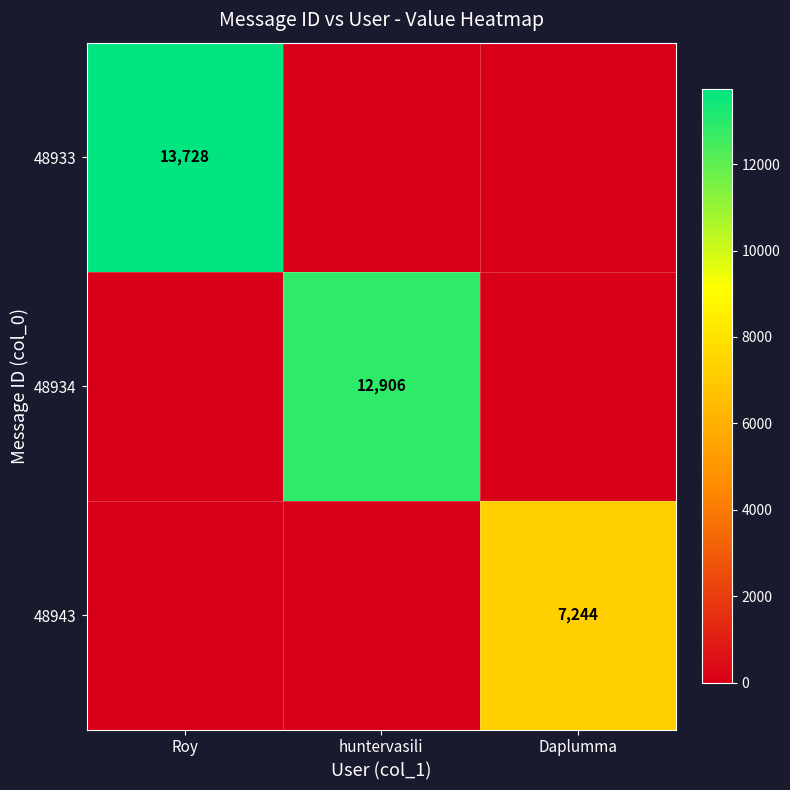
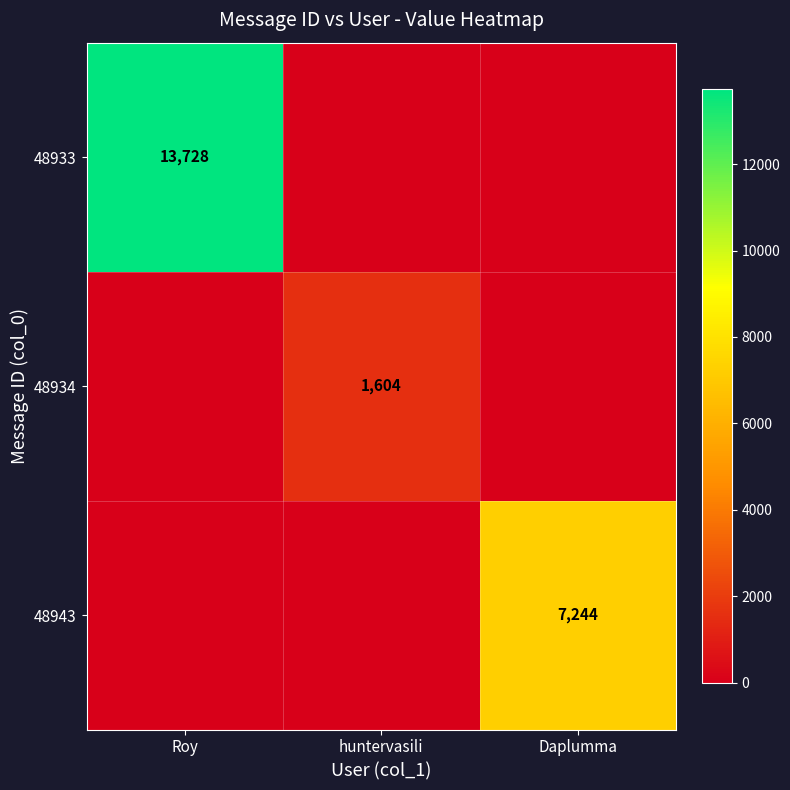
48934, huntervasili: 12,906 -> 1,604
